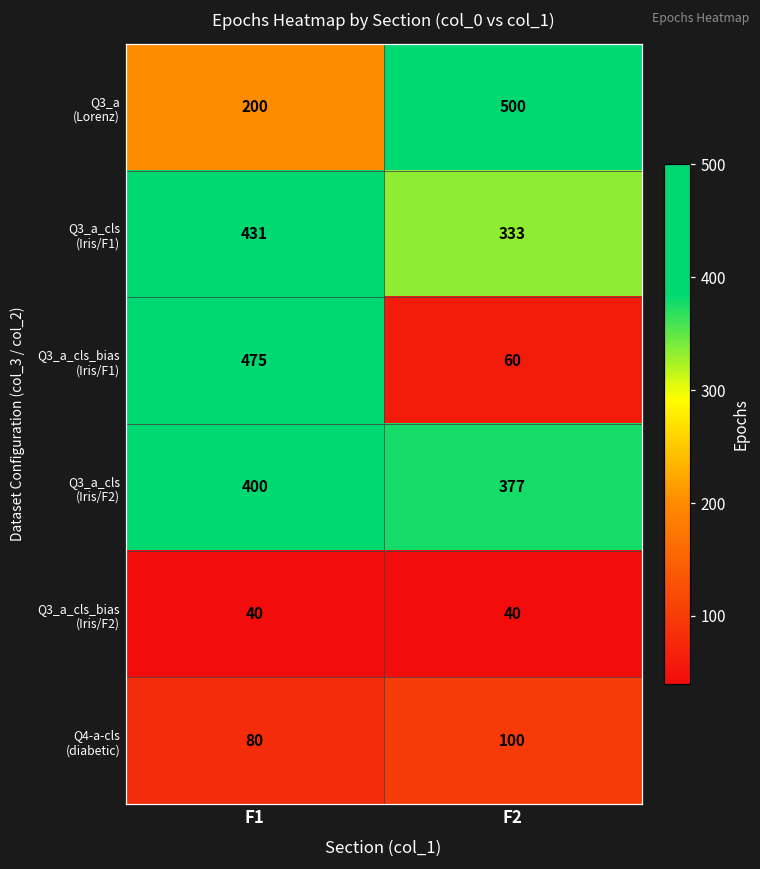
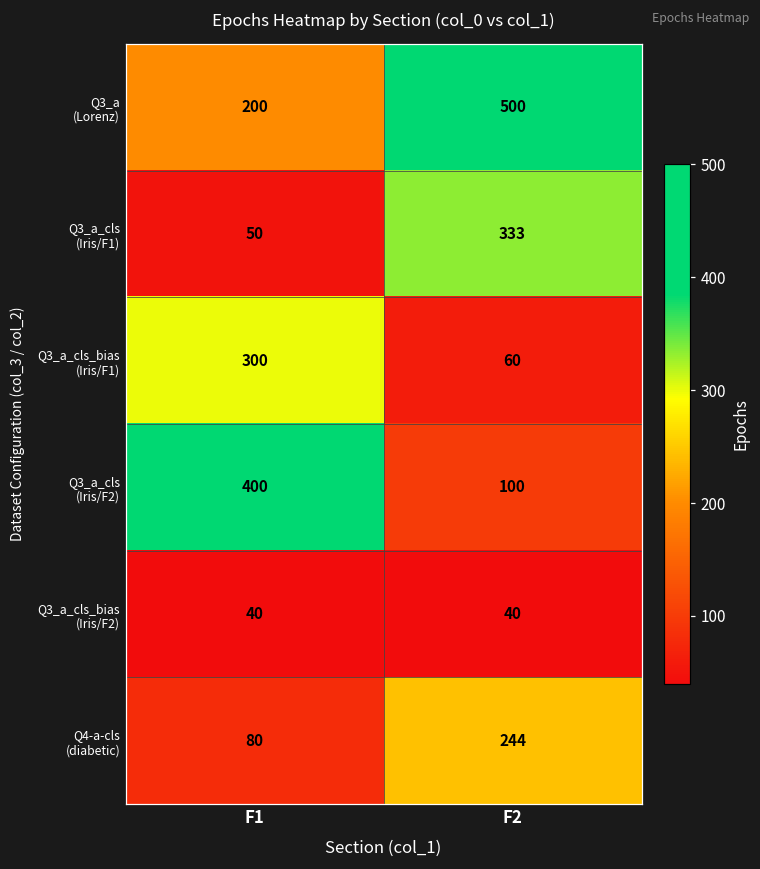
Q3_a_cls (Iris/F1), F1: 431 -> 50
Q3_a_cls_bias (Iris/F1), F1: 475 -> 300
Q3_a_cls (Iris/F2), F2: 377 -> 100
Q4-a-cls (diabetic), F2: 100 -> 244
